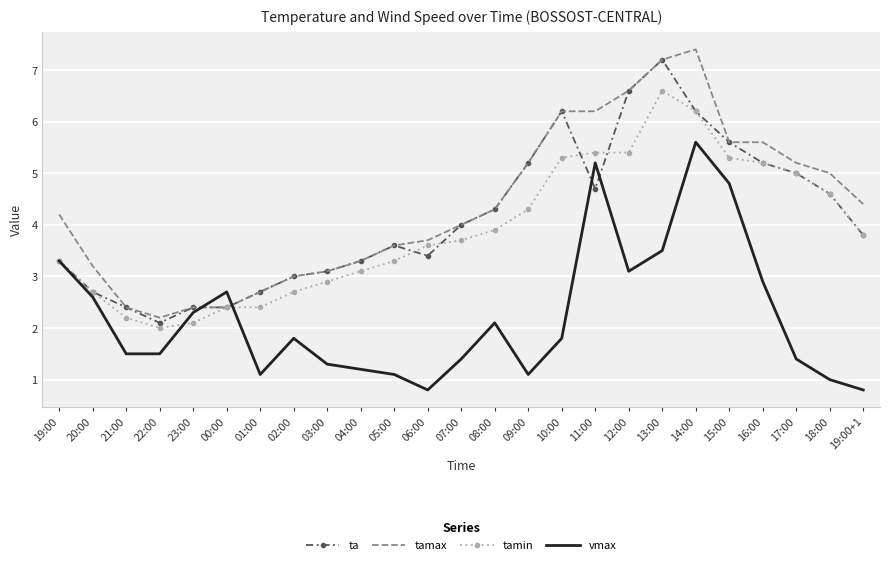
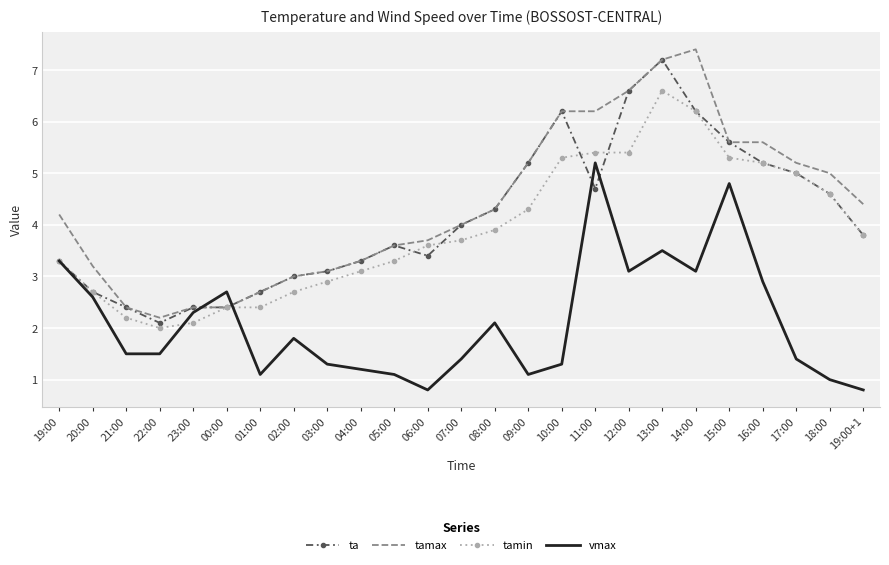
vmax, 10:00: 1.8 -> 1.3
vmax, 14:00: 5.6 -> 3.1
